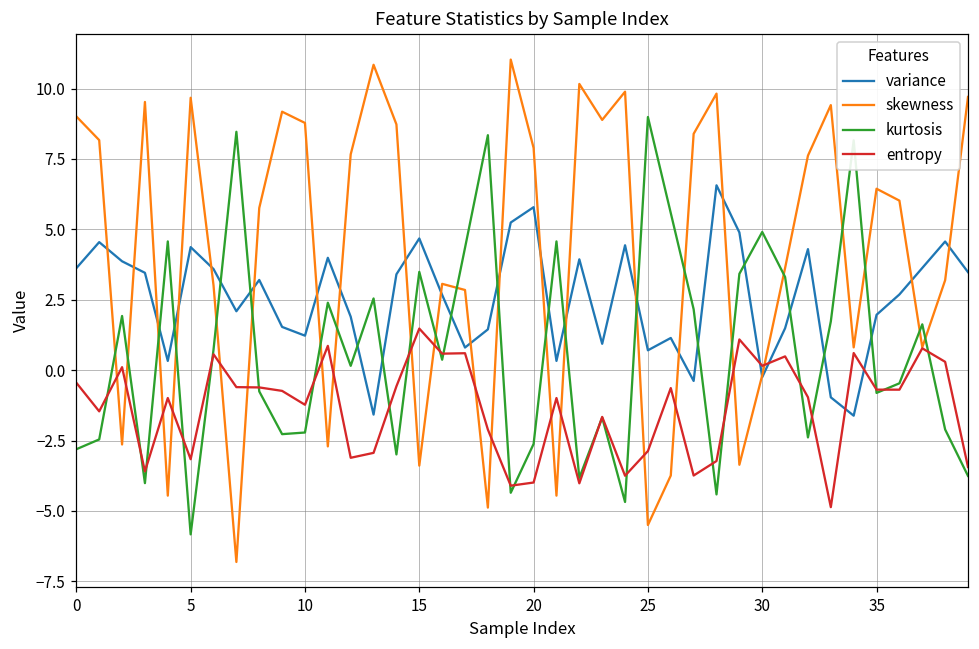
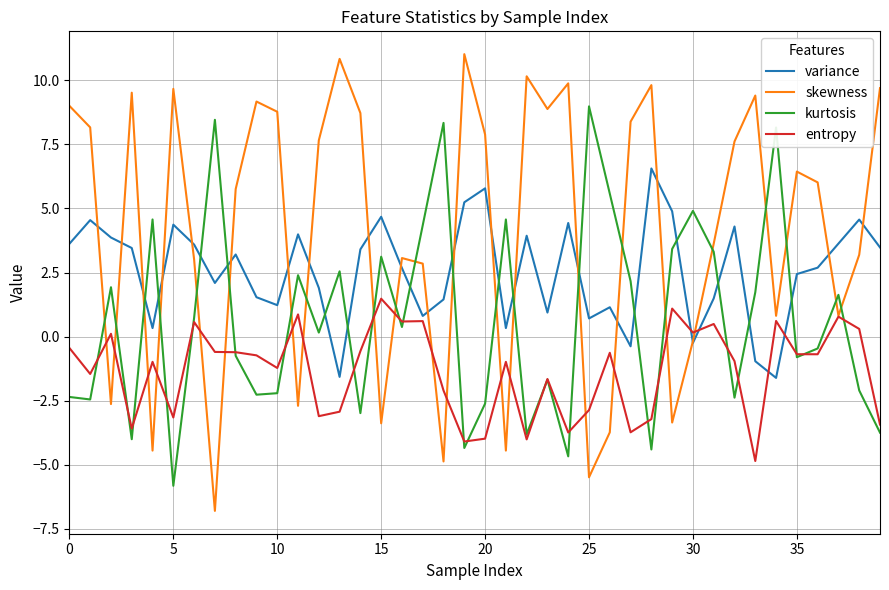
kurtosis, 0: -2.8 -> -2.4
kurtosis, 15: 3.5 -> 3.1
variance, 35: 2.0 -> 2.4
